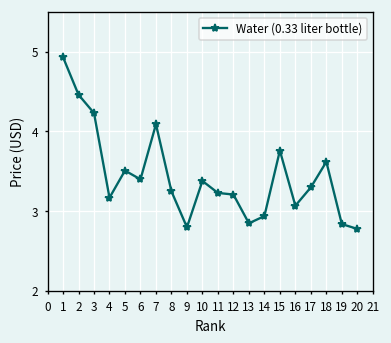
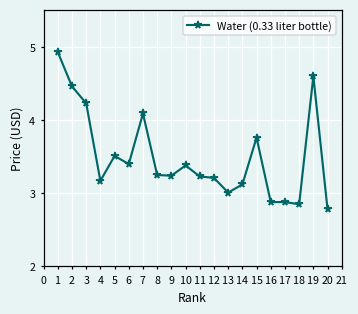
9: 2.8 -> 3.2
13: 2.9 -> 3.0
14: 2.9 -> 3.1
16: 3.1 -> 2.9
17: 3.3 -> 2.9
18: 3.6 -> 2.9
19: 2.8 -> 4.6
